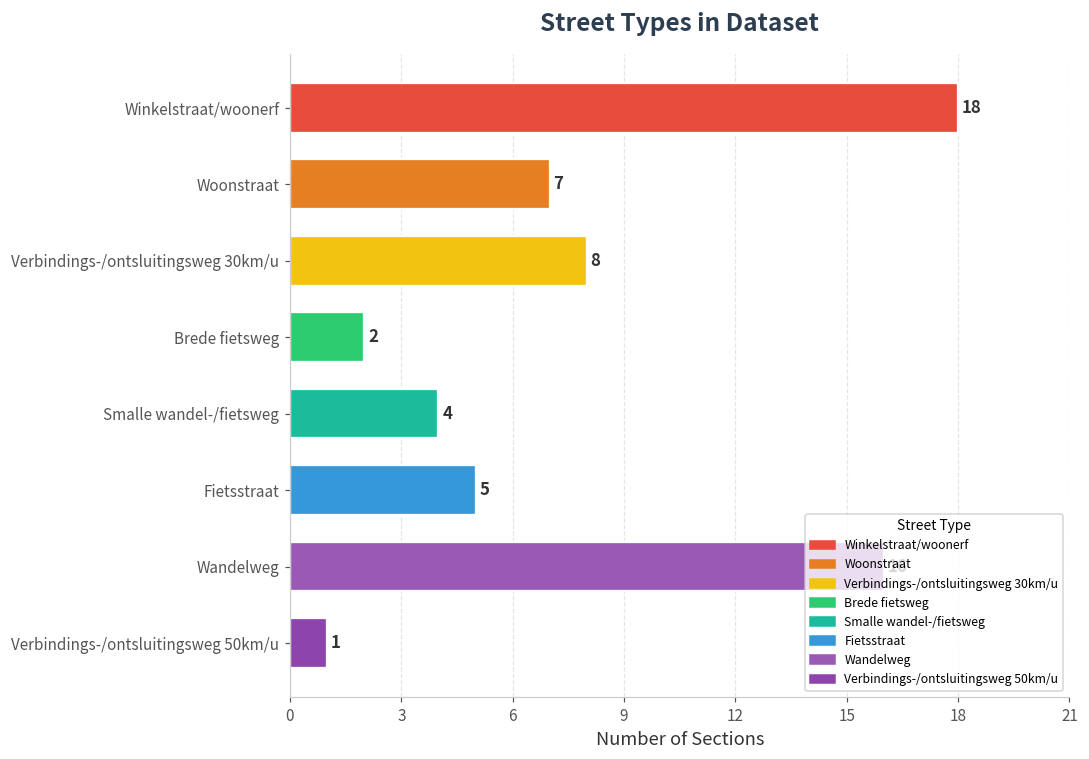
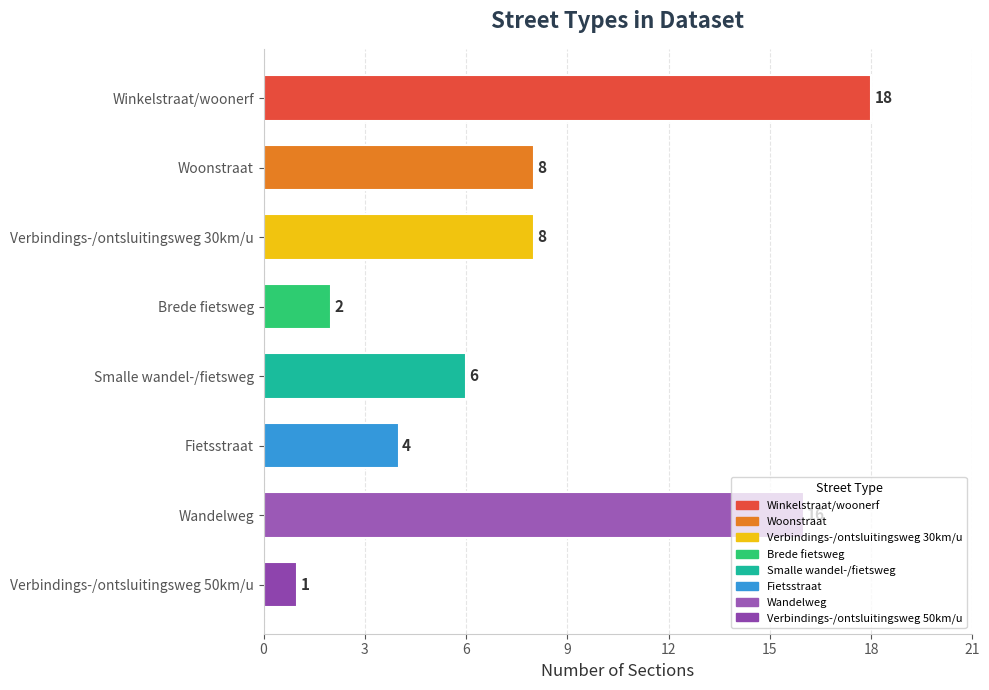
Woonstraat: 7 -> 8
Smalle wandel-/fietsweg: 4 -> 6
Fietsstraat: 5 -> 4
